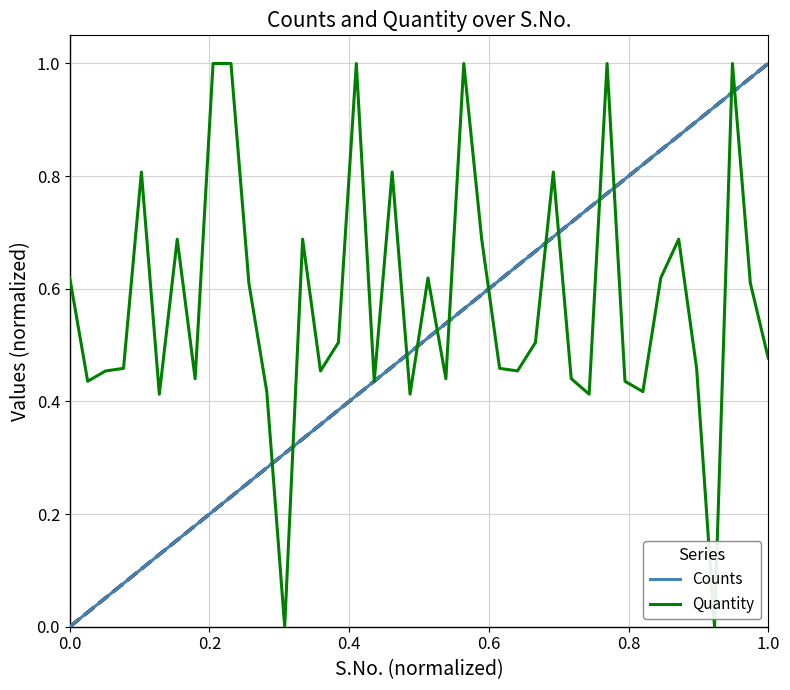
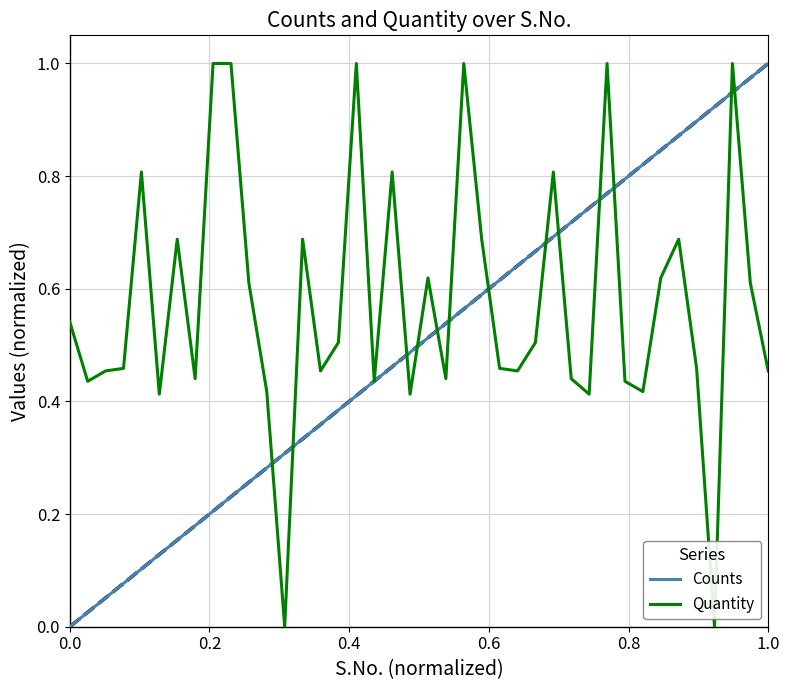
Quantity, 0.0: 0.62 -> 0.54
Quantity, 1.0: 0.48 -> 0.45
